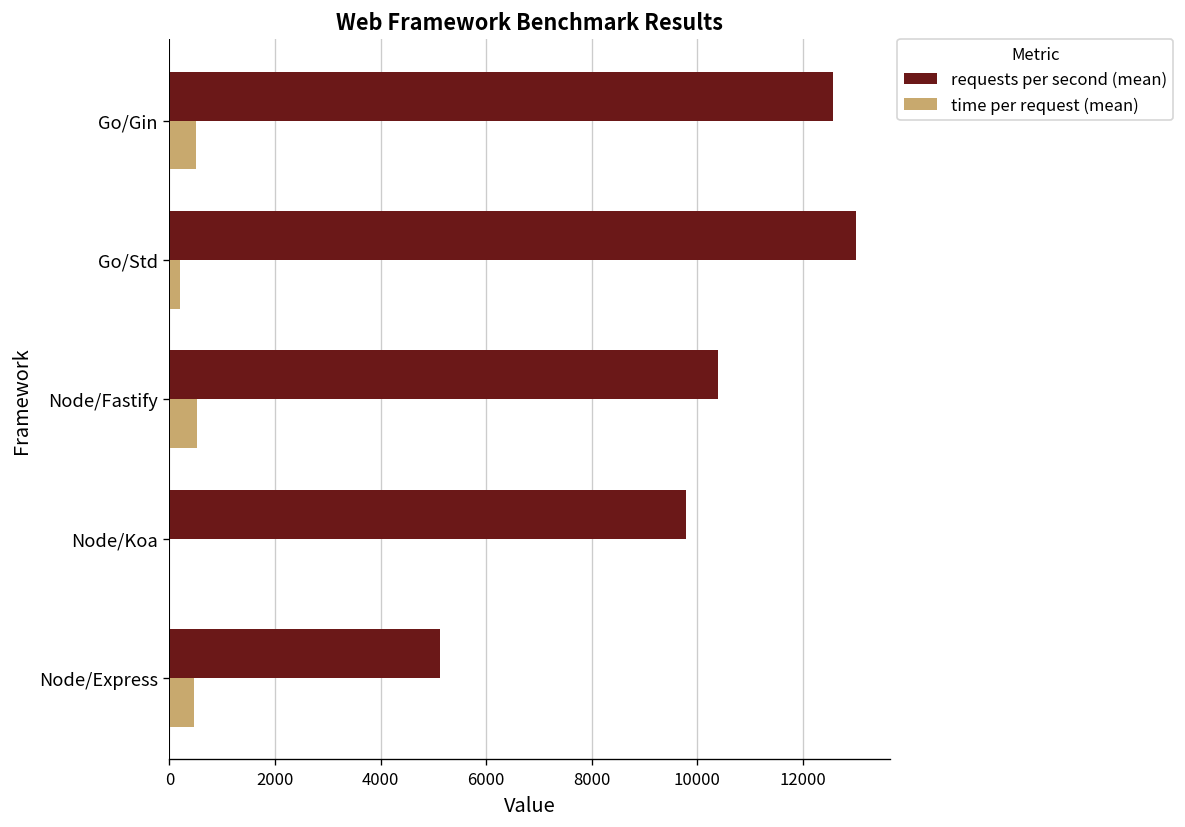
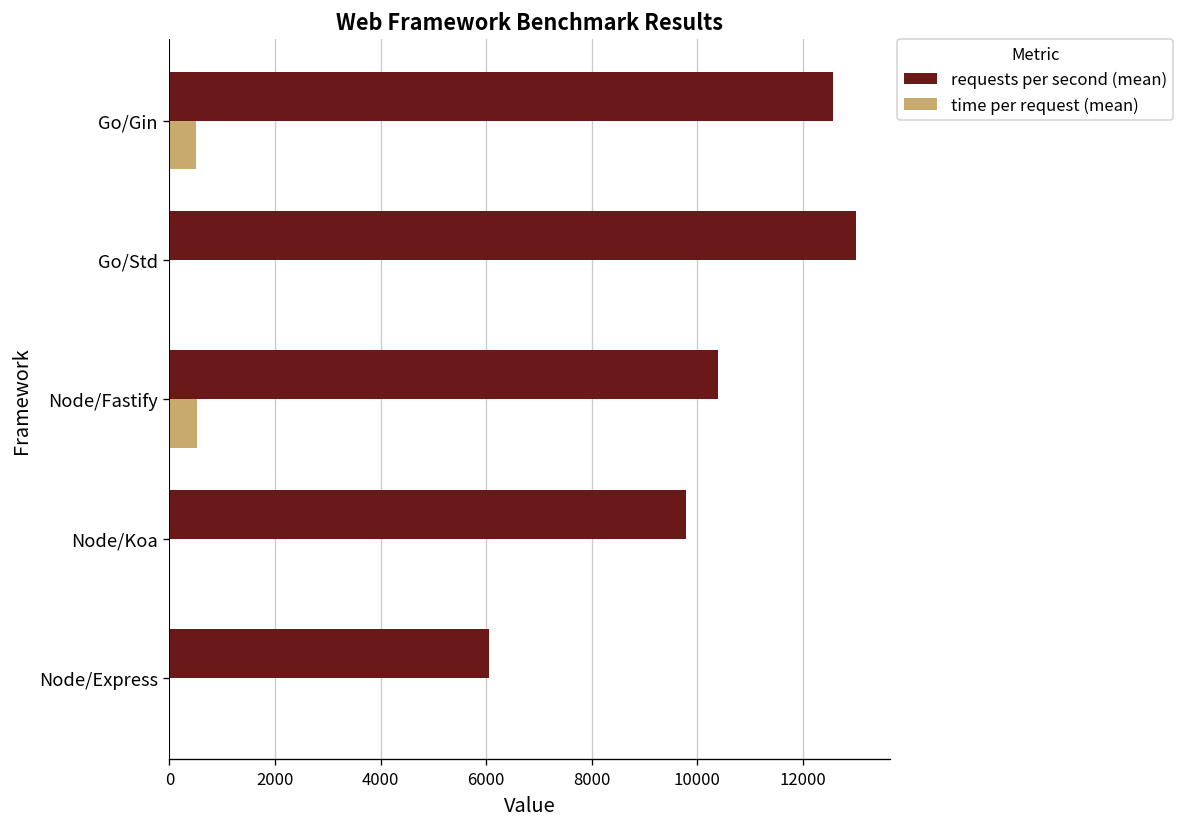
time per request (mean), Go/Std: 200 -> 0
requests per second (mean), Node/Express: 5100 -> 6000
time per request (mean), Node/Express: 500 -> 0
